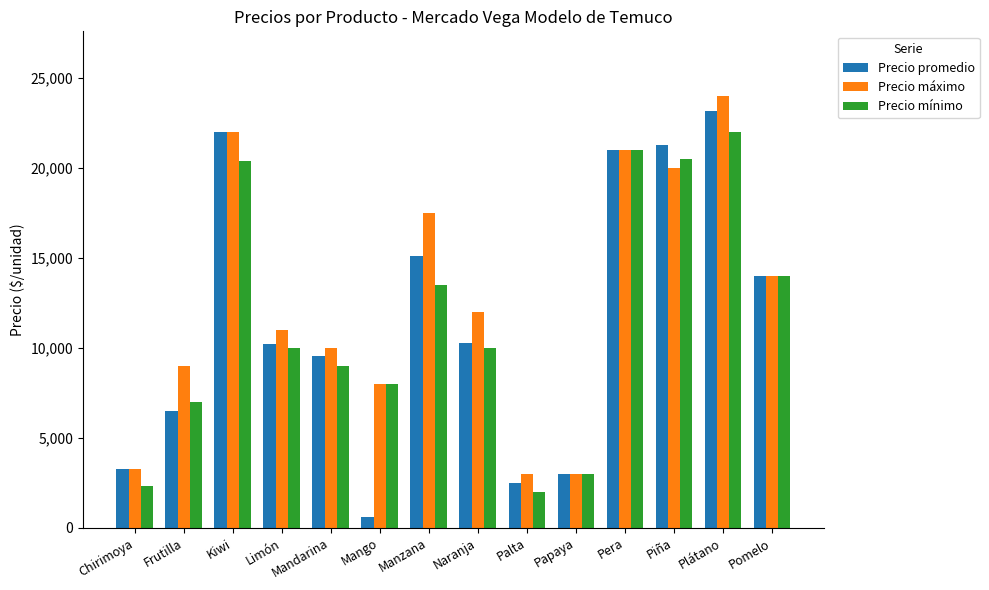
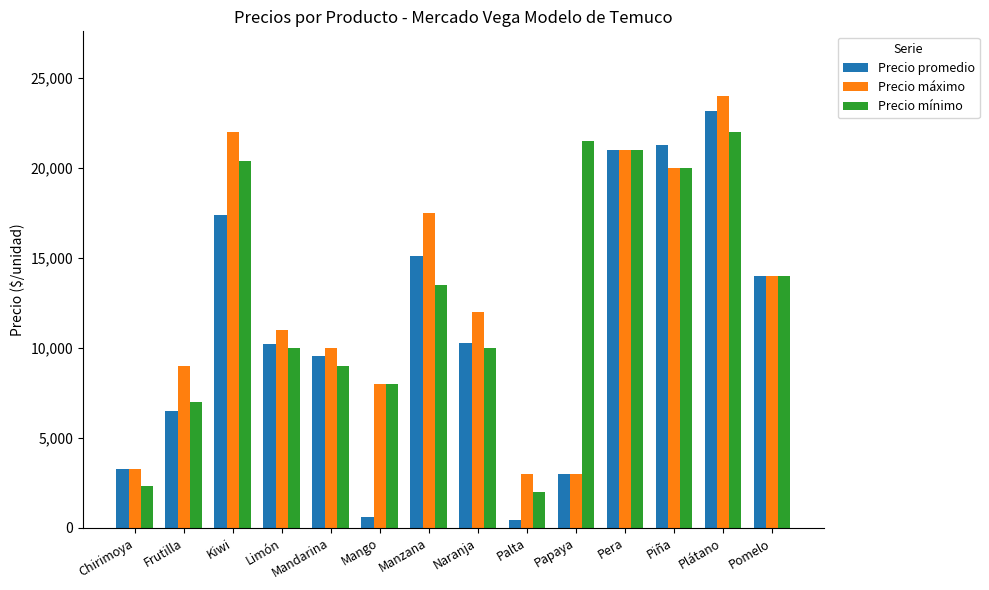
Precio promedio, Kiwi: 22,000 -> 17,400
Precio promedio, Palta: 2,500 -> 500
Precio mínimo, Papaya: 3,000 -> 21,500
Precio mínimo, Piña: 20,500 -> 20,000
